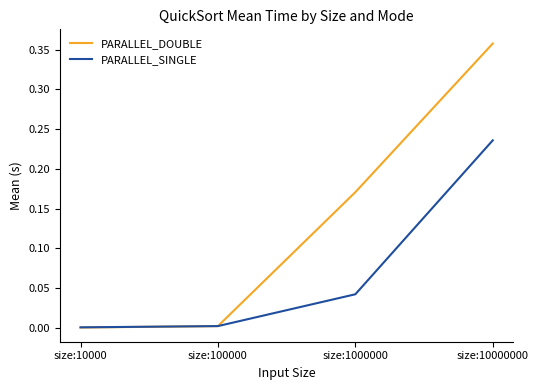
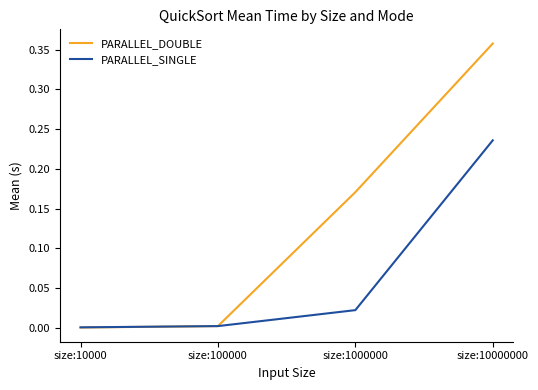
PARALLEL_SINGLE, size:1000000: 0.04 -> 0.02
